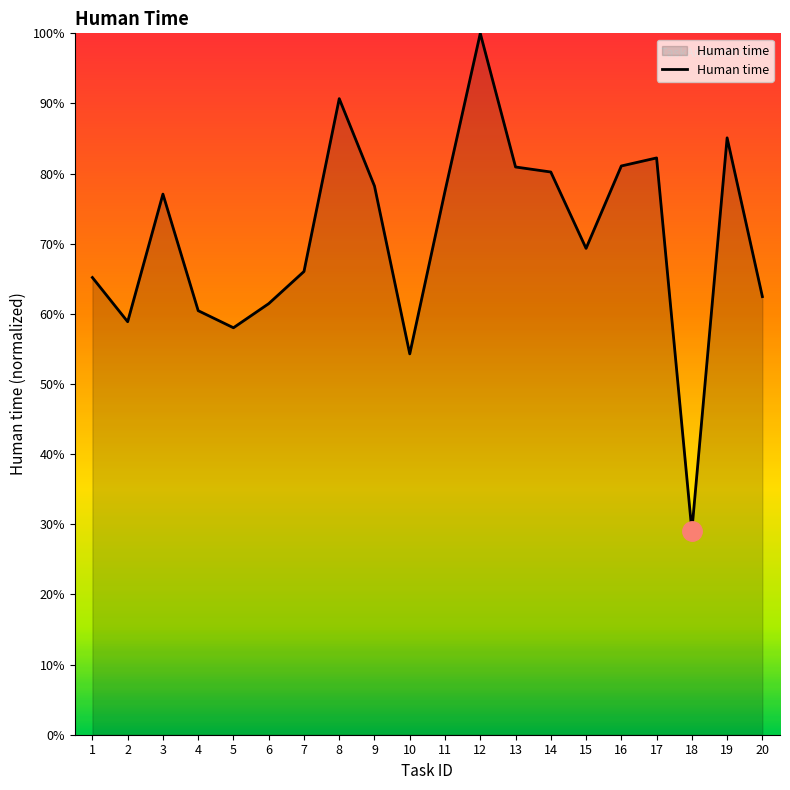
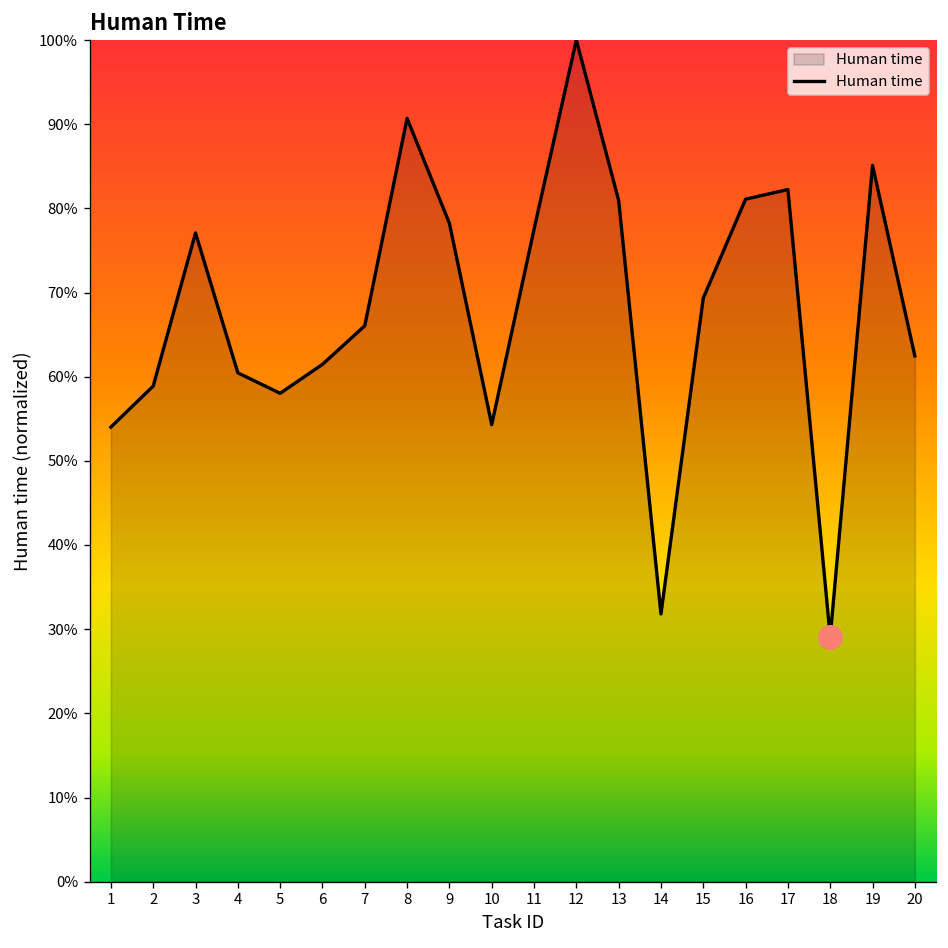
Human time, 1: 65% -> 54%
Human time, 14: 80% -> 32%
